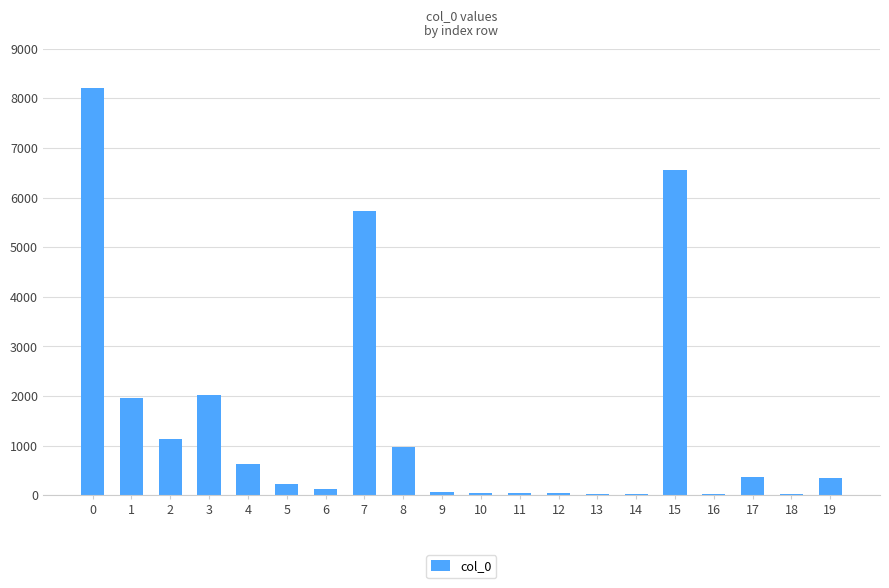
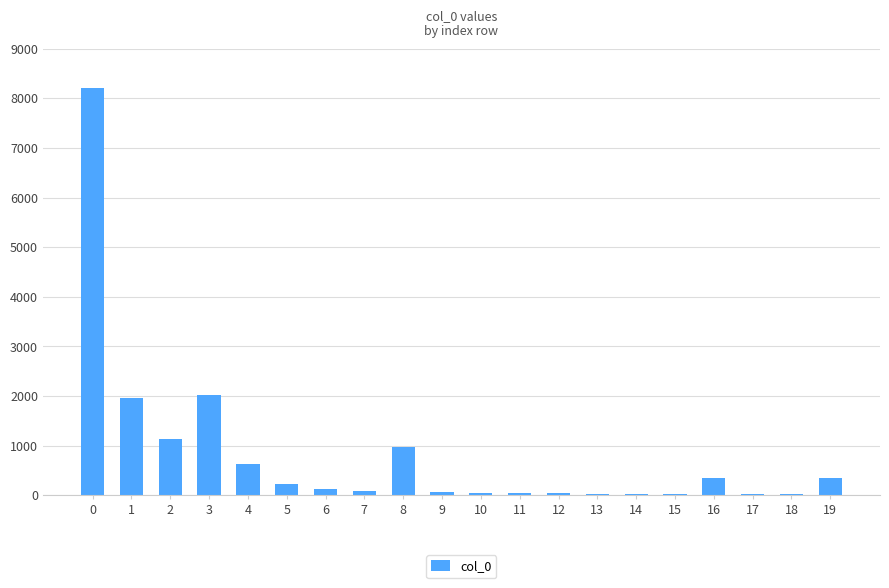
7: 5700 -> 100
15: 6600 -> 0
16: 0 -> 300
17: 400 -> 0
